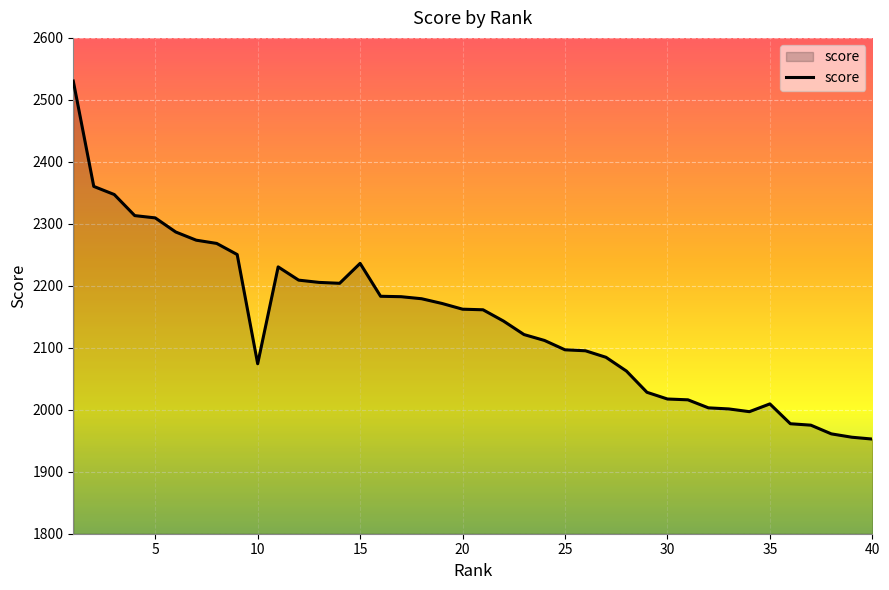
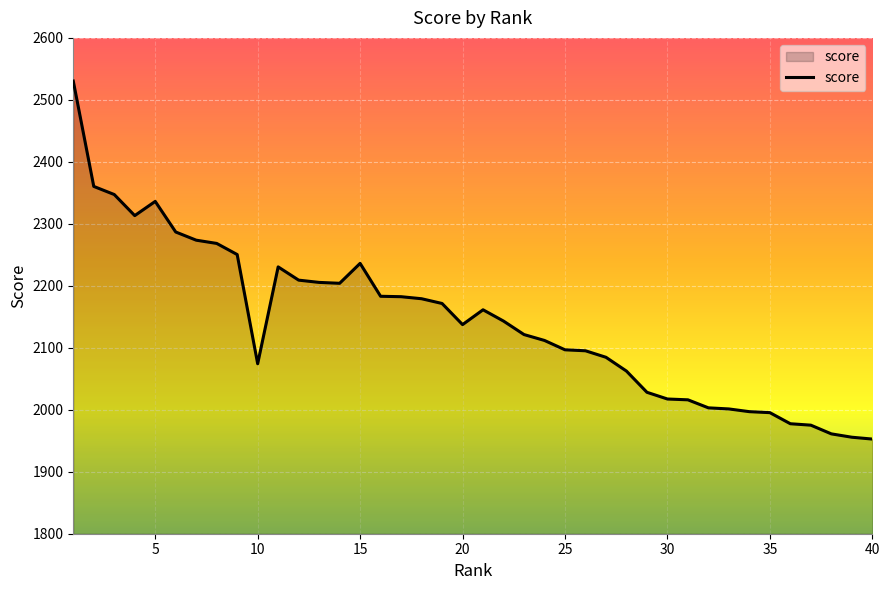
5: 2310 -> 2340
20: 2160 -> 2140
35: 2010 -> 2000
